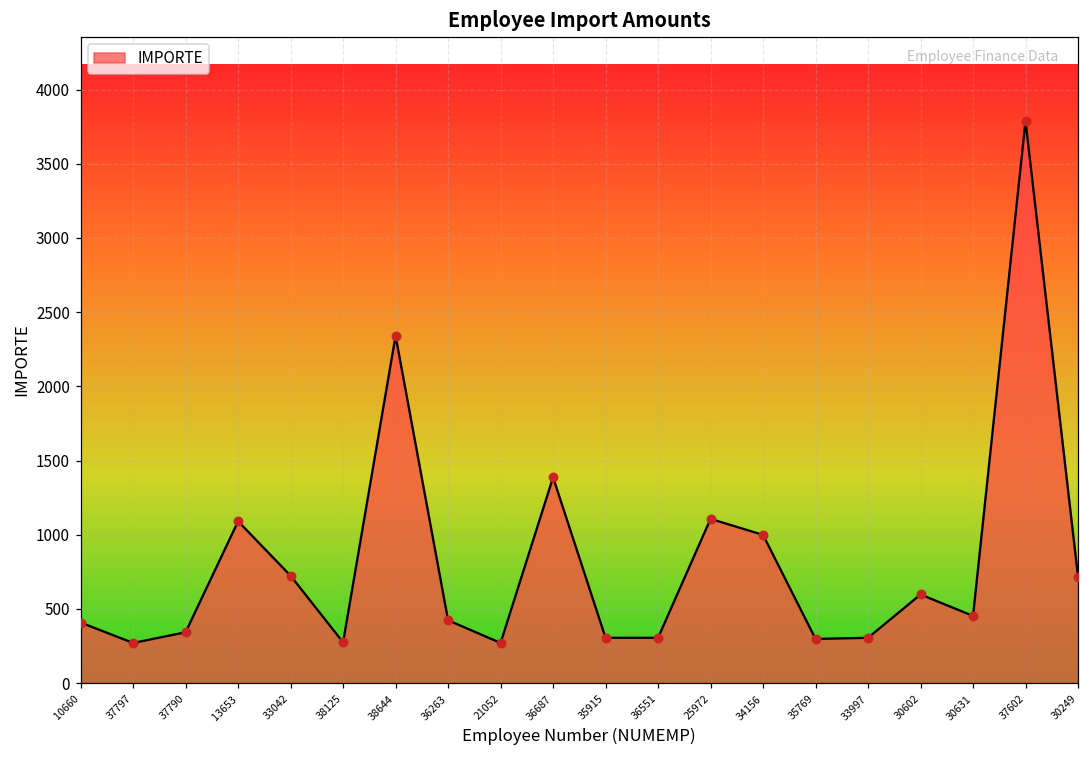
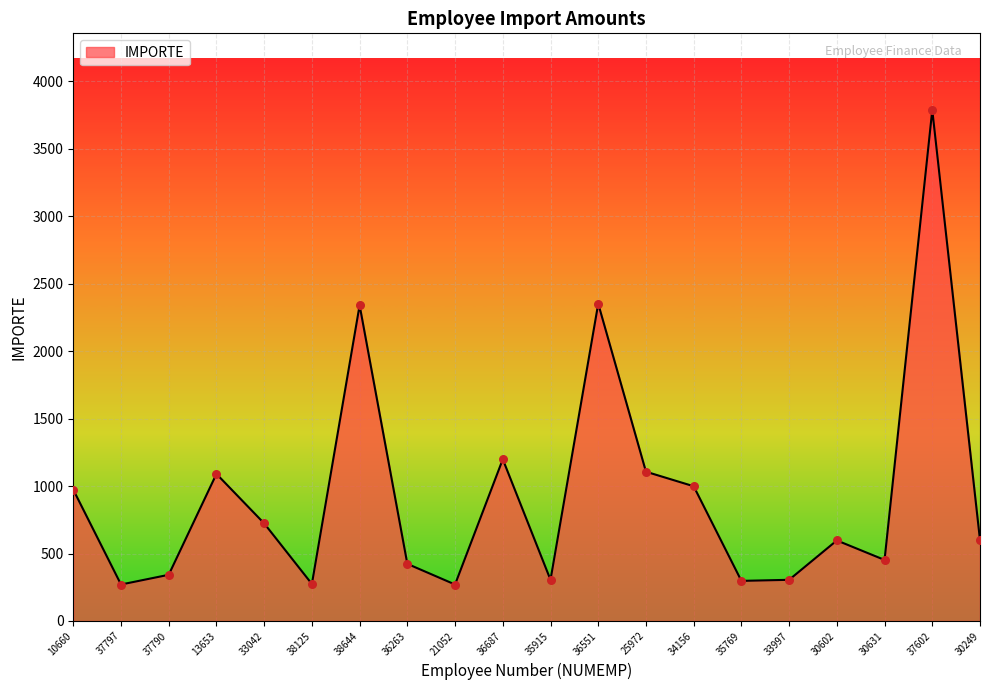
10660: 410 -> 970
36687: 1390 -> 1200
36551: 310 -> 2350
30249: 720 -> 600
